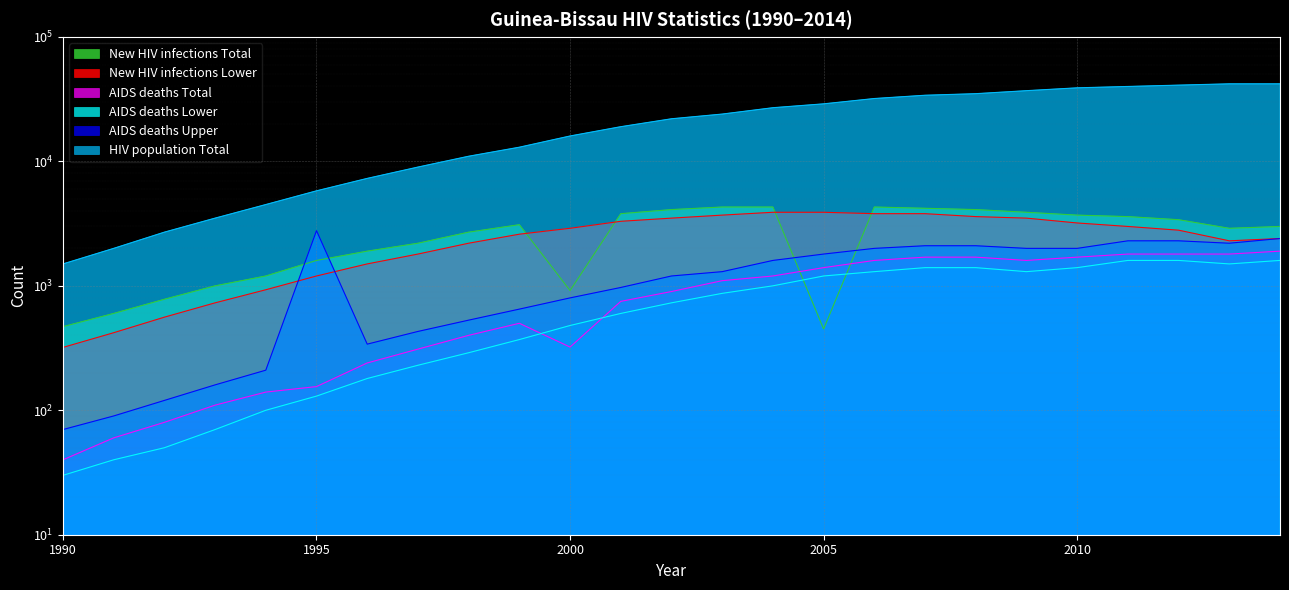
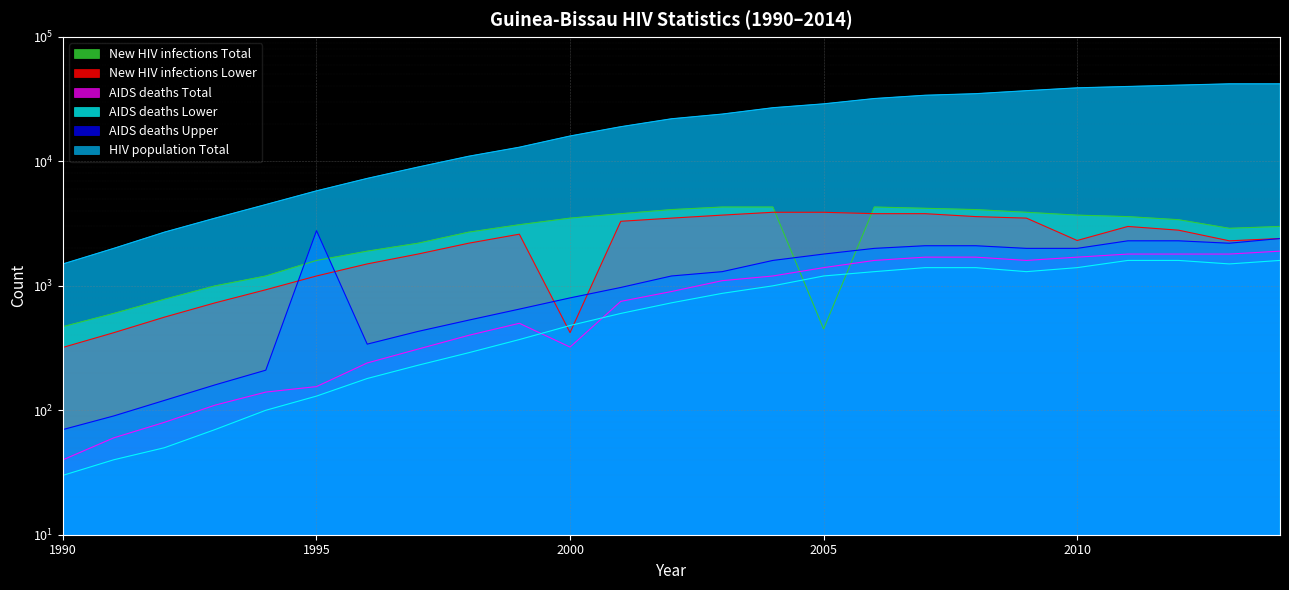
New HIV infections Total, 2000: 900 -> 3500
New HIV infections Lower, 2000: 2900 -> 420
New HIV infections Lower, 2010: 3200 -> 2300
